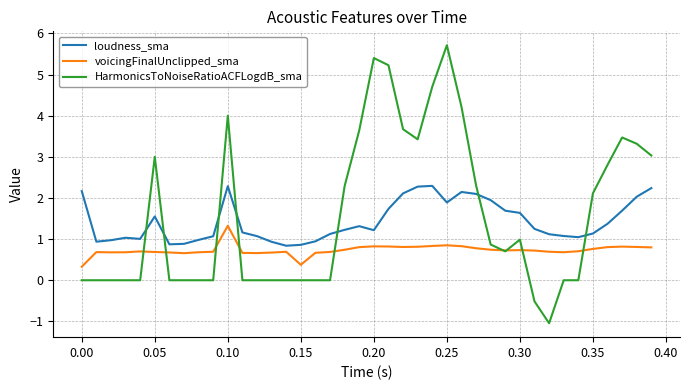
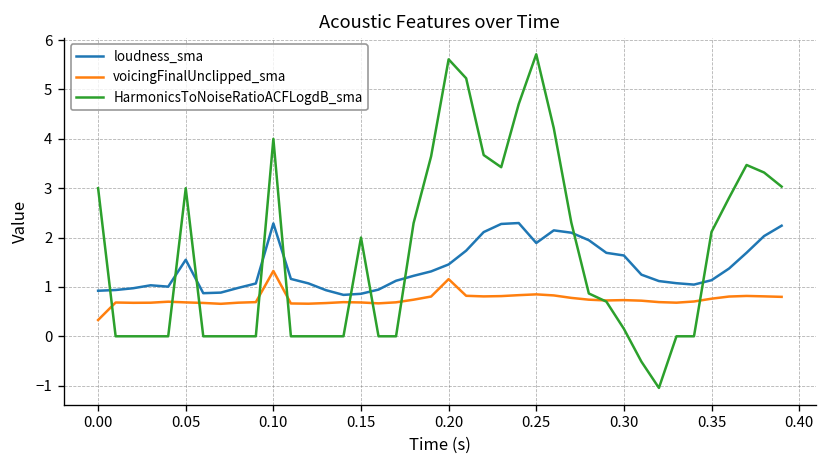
loudness_sma, 0.00: 2.2 -> 0.9
HarmonicsToNoiseRatioACFLogdB_sma, 0.00: 0 -> 3
voicingFinalUnclipped_sma, 0.15: 0.4 -> 0.7
HarmonicsToNoiseRatioACFLogdB_sma, 0.15: 0 -> 2
loudness_sma, 0.20: 1.2 -> 1.5
voicingFinalUnclipped_sma, 0.20: 0.8 -> 1.2
HarmonicsToNoiseRatioACFLogdB_sma, 0.20: 5.4 -> 5.6
HarmonicsToNoiseRatioACFLogdB_sma, 0.30: 1.0 -> 0.2
